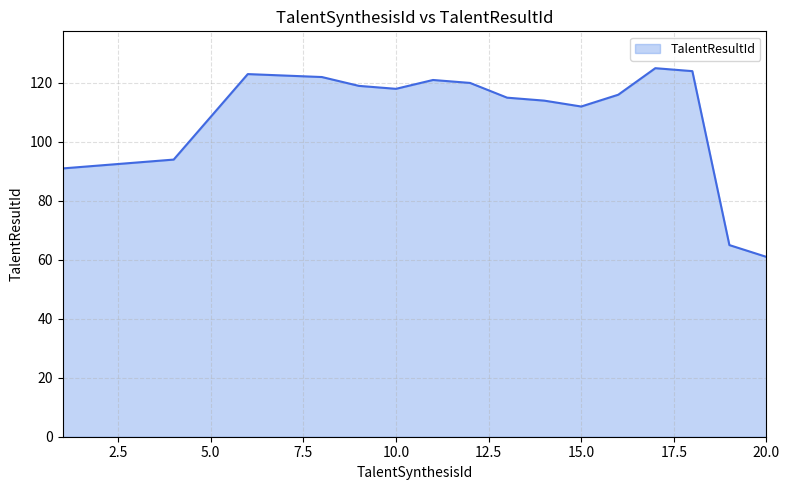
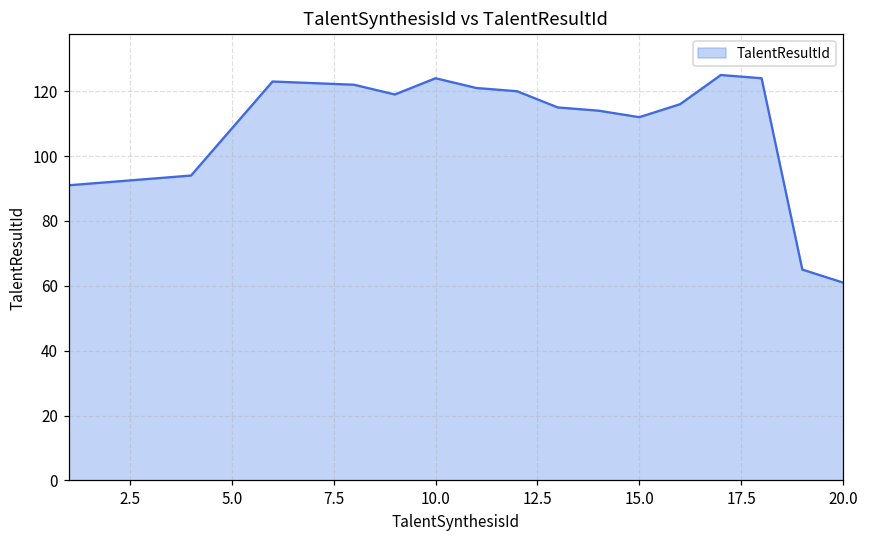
10.0: 118 -> 124
